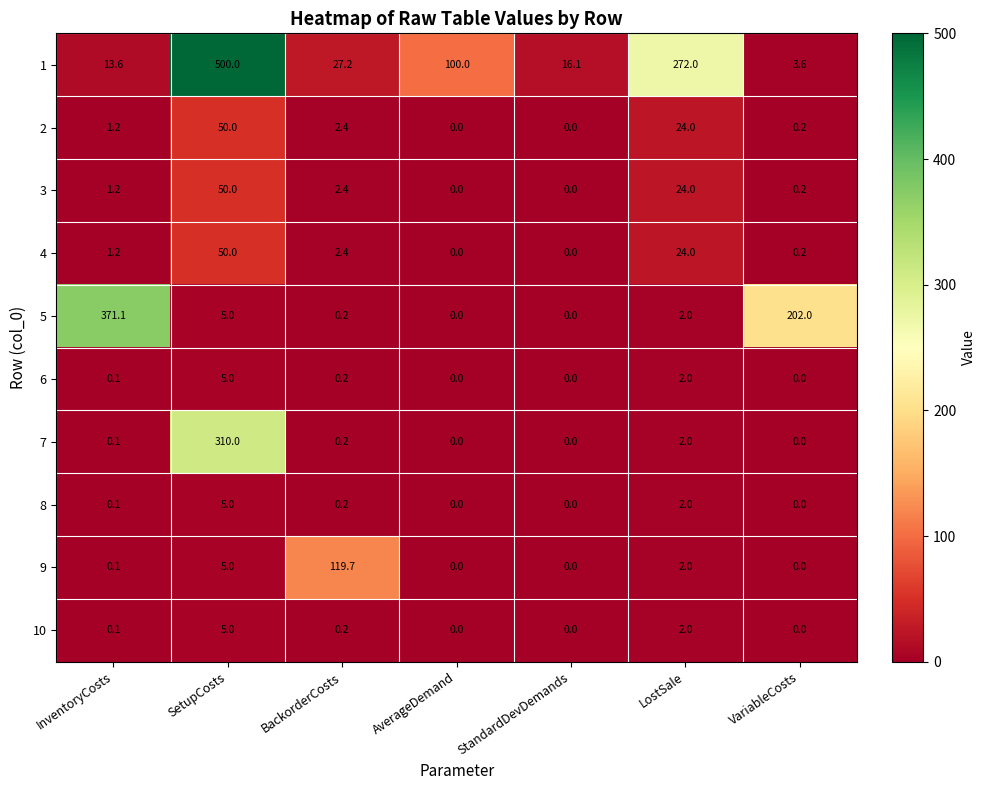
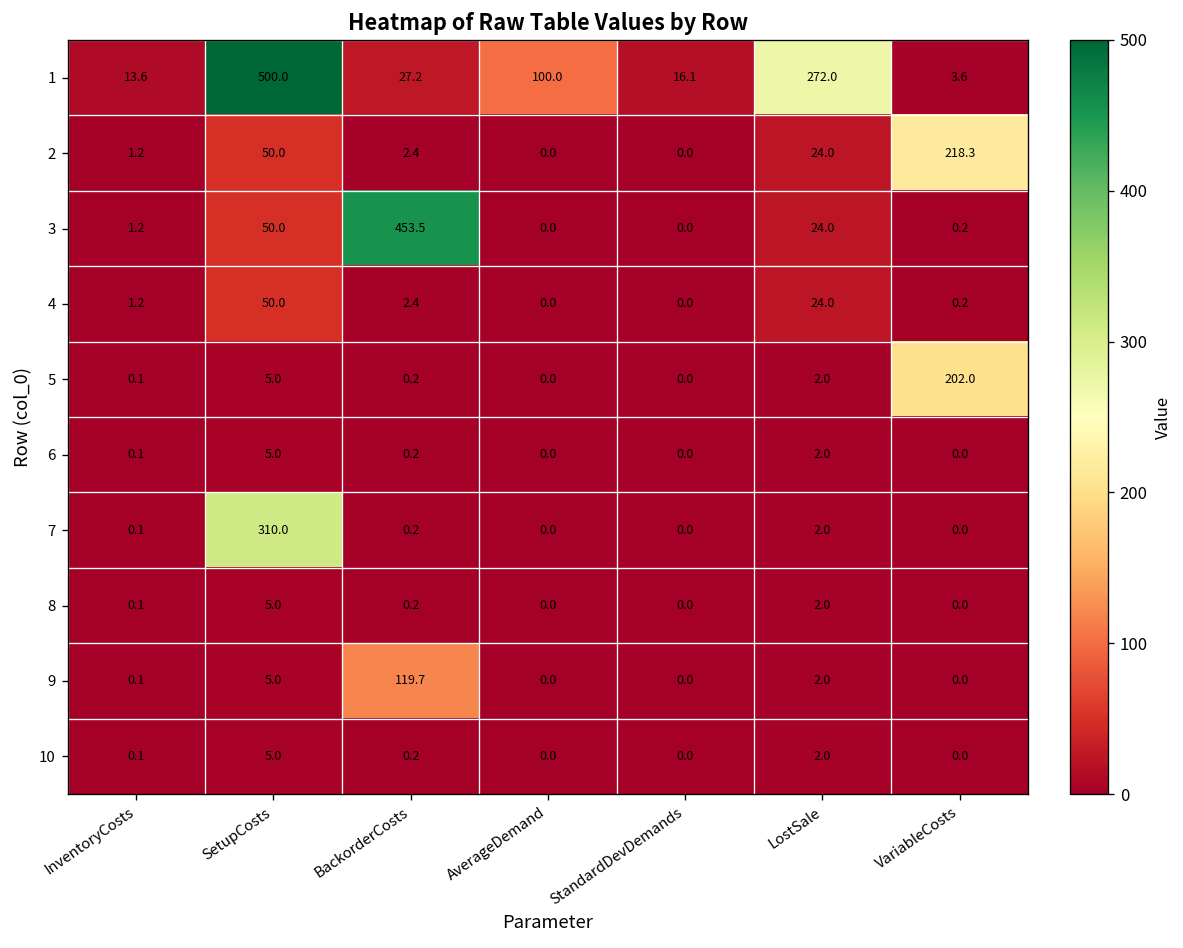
2, VariableCosts: 0.2 -> 218.3
3, BackorderCosts: 2.4 -> 453.5
5, InventoryCosts: 371.1 -> 0.1
